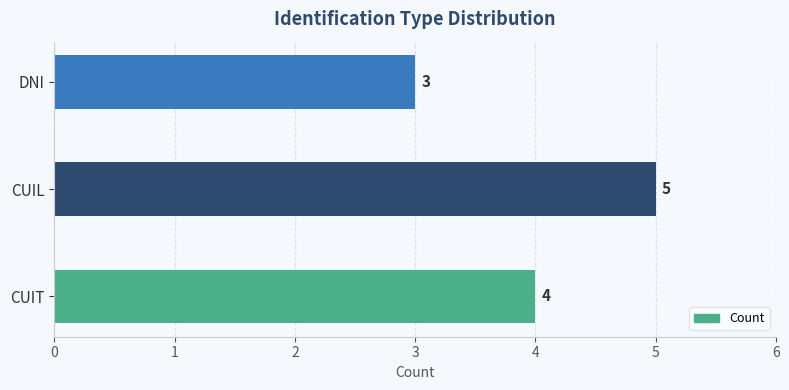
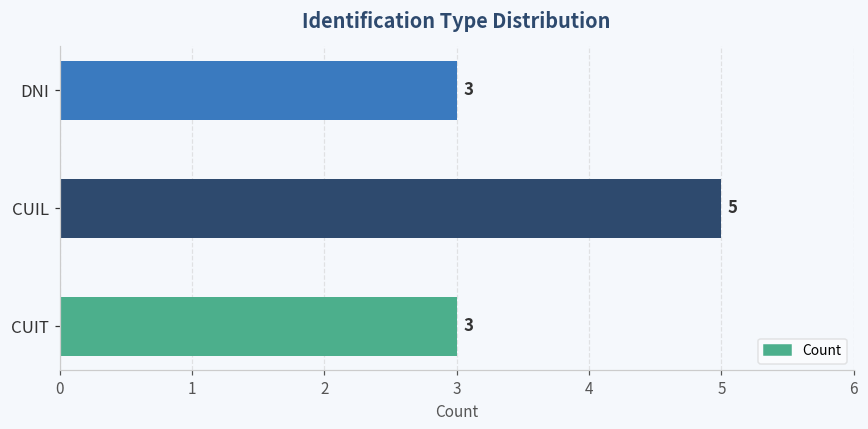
CUIT: 4 -> 3
